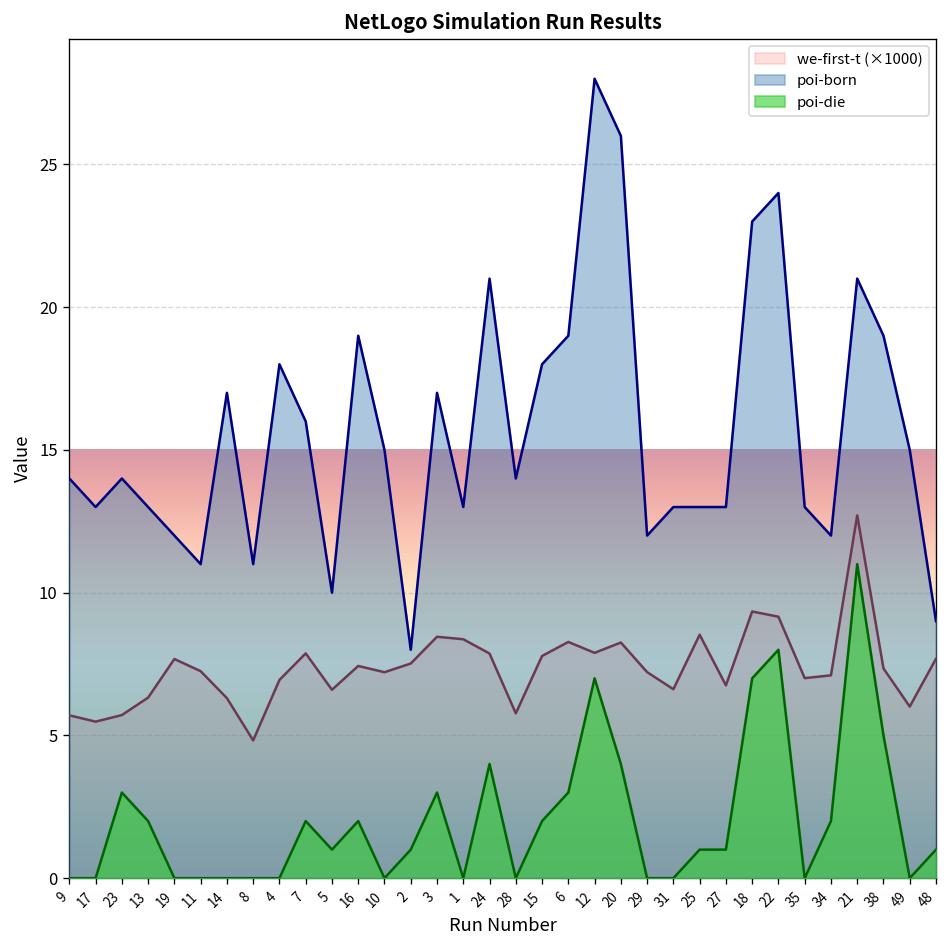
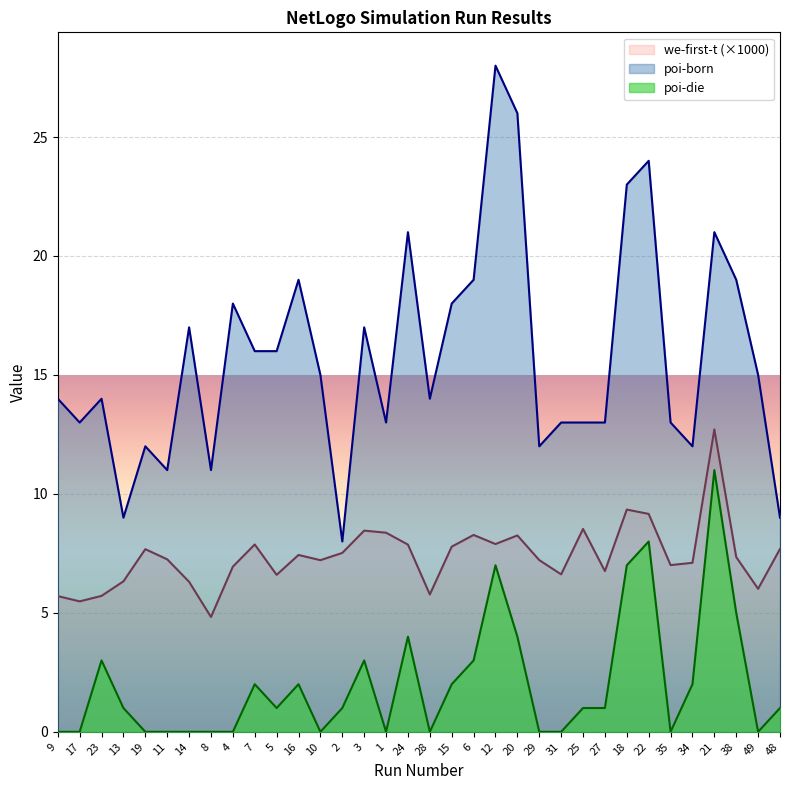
poi-born, 13: 13 -> 9
poi-die, 13: 2 -> 1
poi-born, 5: 10 -> 16
